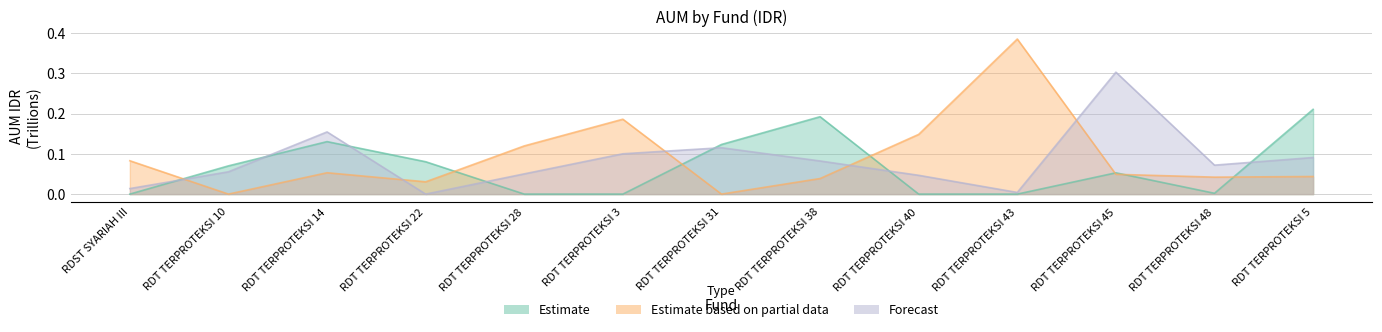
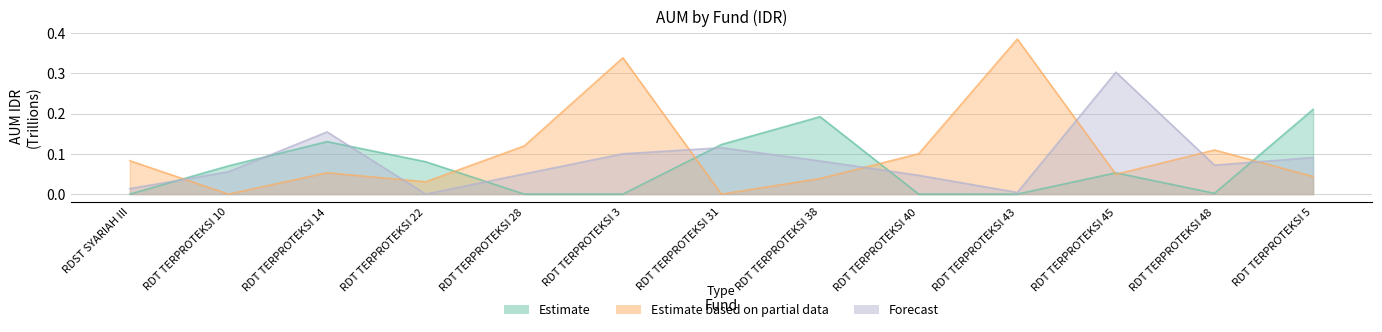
Estimate based on partial data, RDT TERPROTEKSI 3: 0.19 -> 0.34
Estimate based on partial data, RDT TERPROTEKSI 40: 0.15 -> 0.10
Estimate based on partial data, RDT TERPROTEKSI 48: 0.04 -> 0.11
